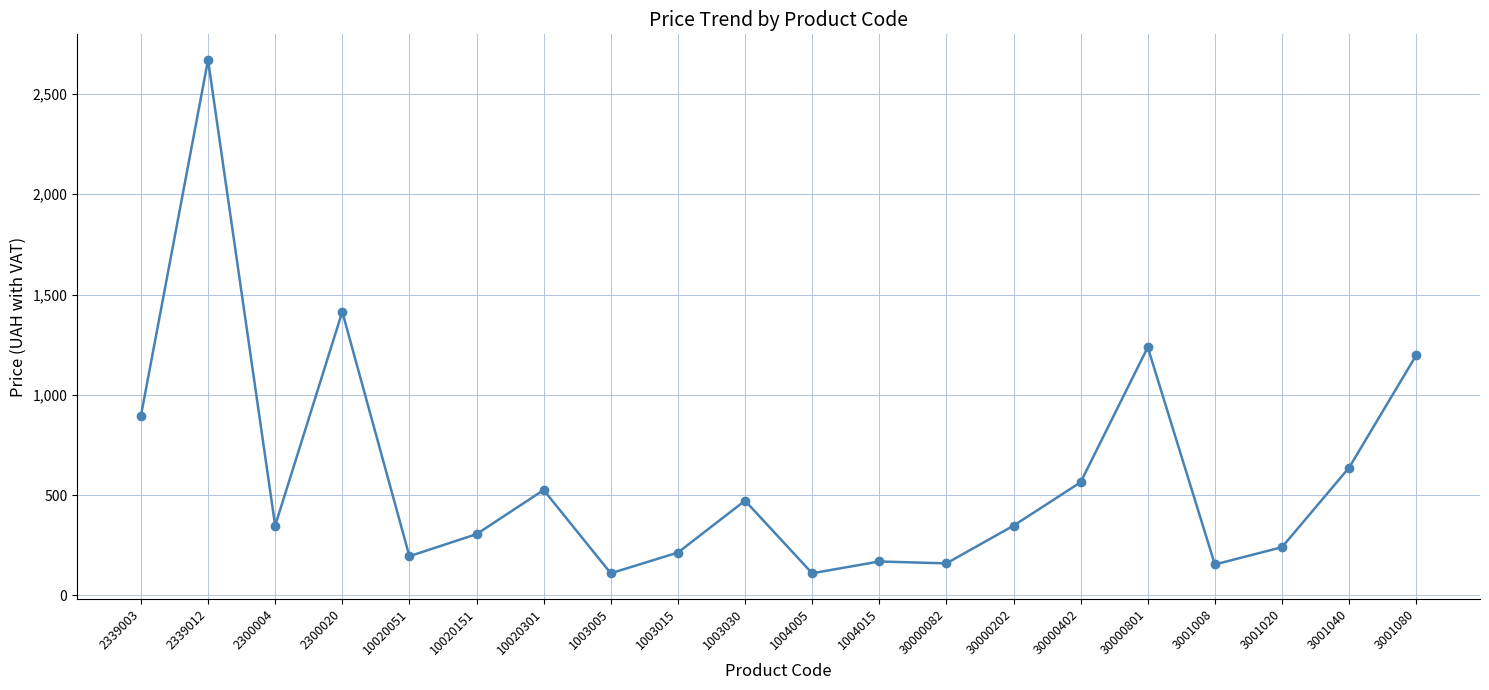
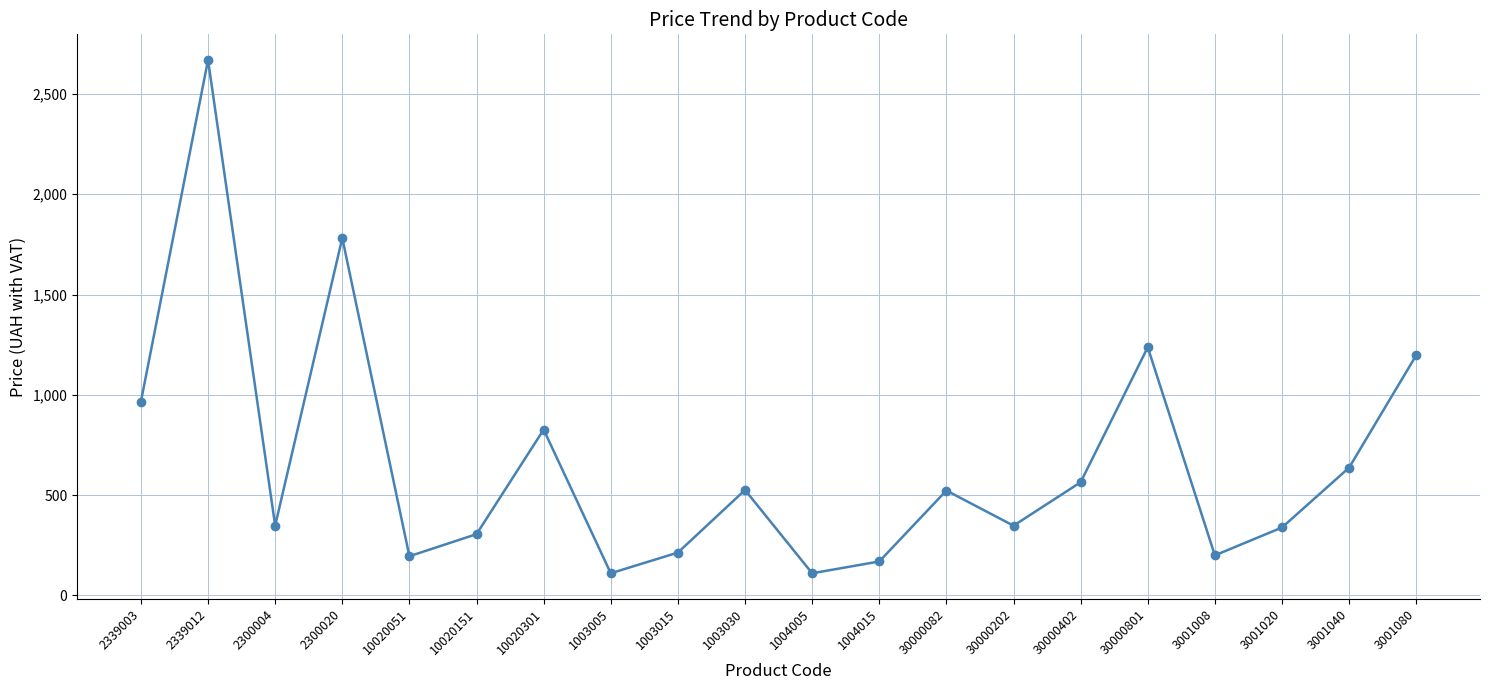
2339003: 900 -> 970
2300020: 1,410 -> 1,780
10020301: 530 -> 830
1003030: 470 -> 530
30000082: 160 -> 520
3001008: 150 -> 200
3001020: 240 -> 340
